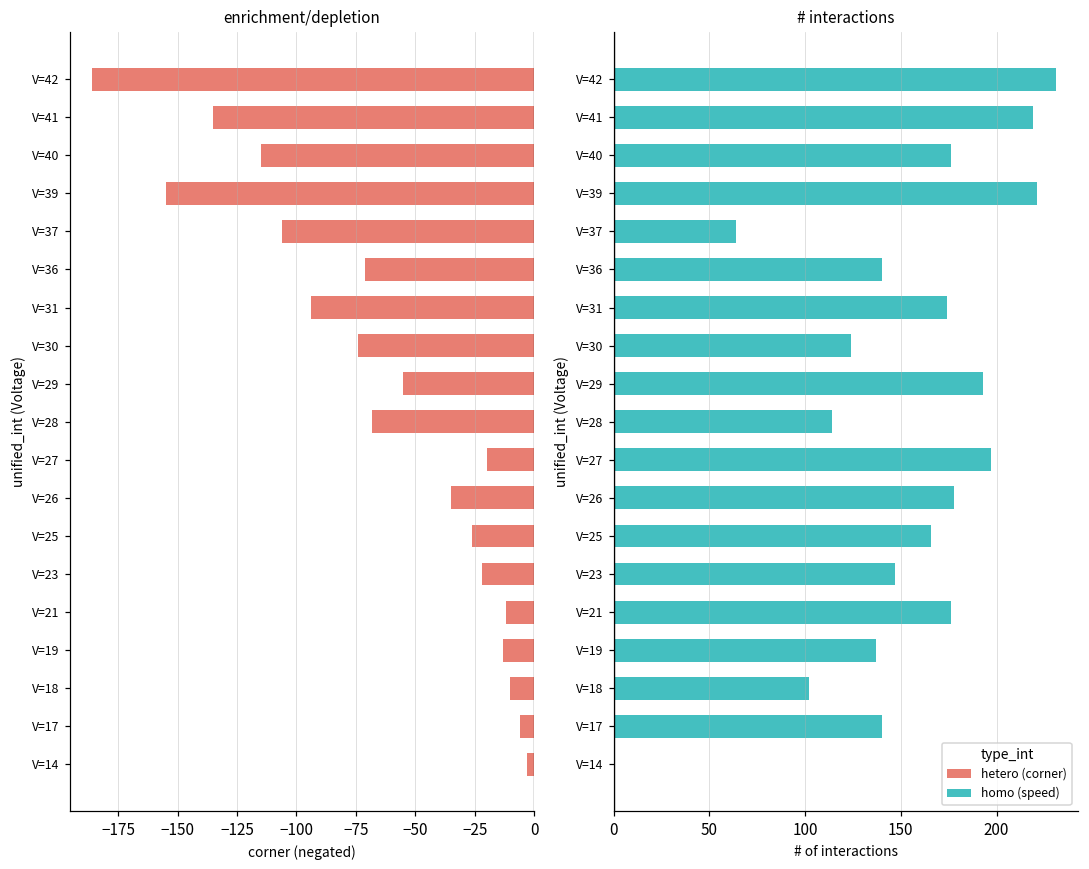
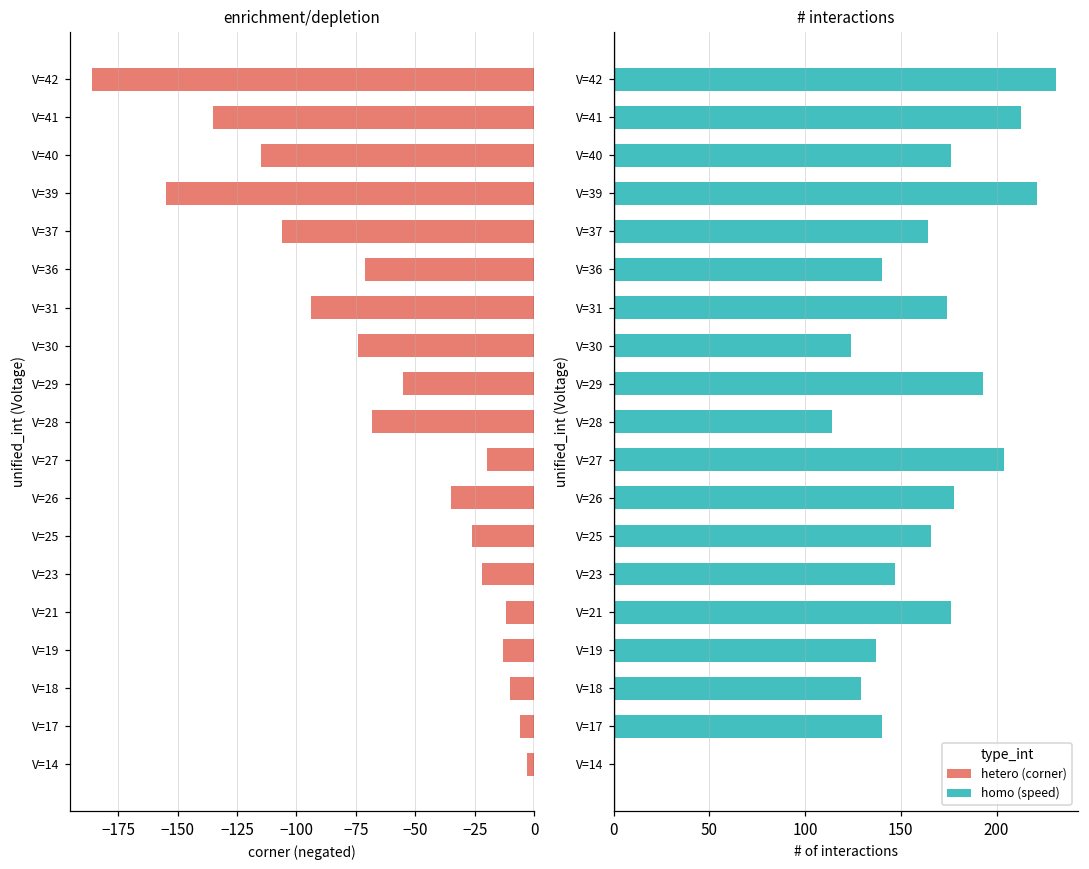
# interactions, V=41: 219 -> 213
# interactions, V=37: 64 -> 164
# interactions, V=27: 197 -> 204
# interactions, V=18: 102 -> 129
